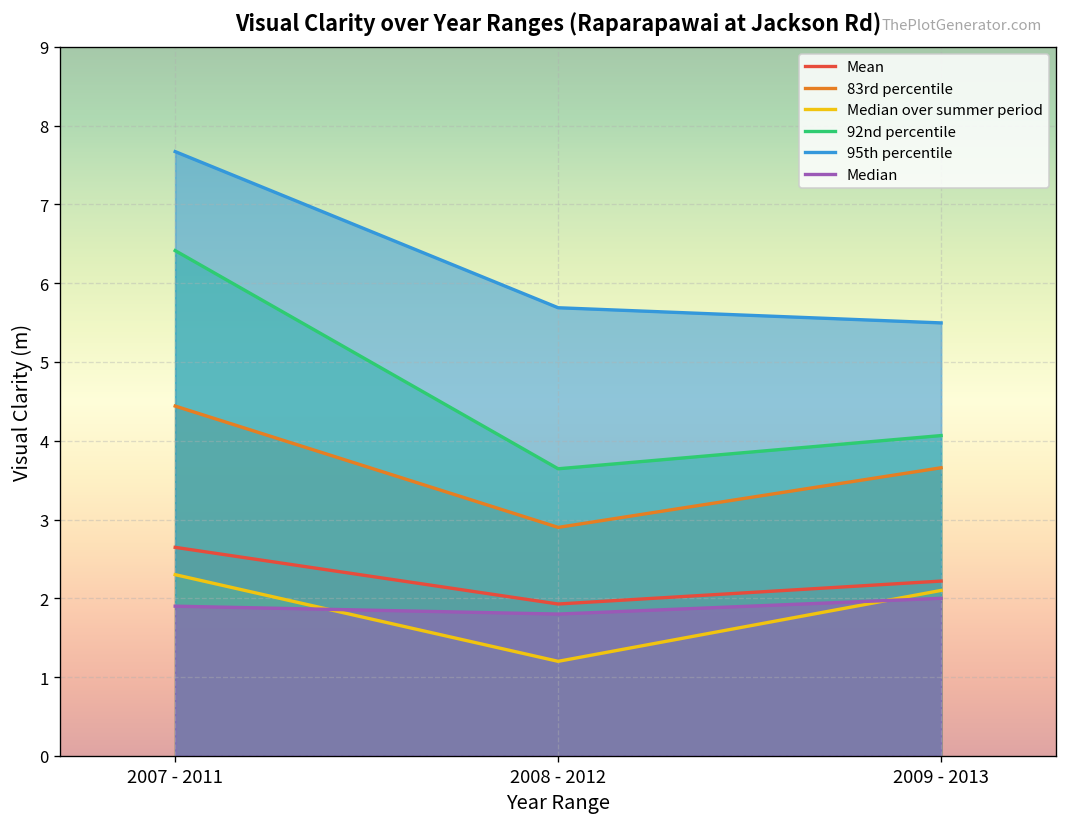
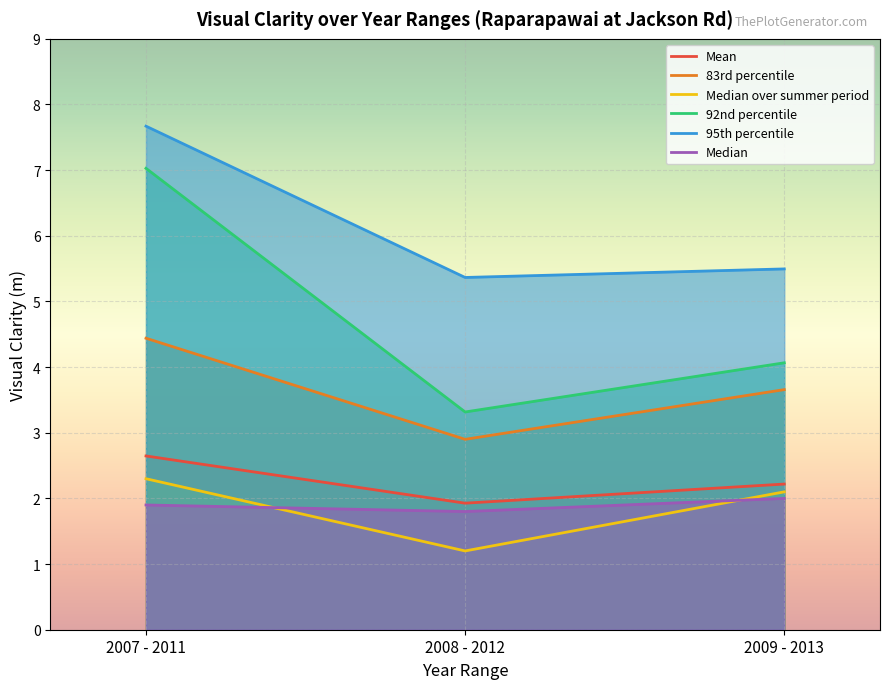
92nd percentile, 2007 - 2011: 6.4 -> 7.0
92nd percentile, 2008 - 2012: 3.6 -> 3.3
95th percentile, 2008 - 2012: 5.7 -> 5.4
